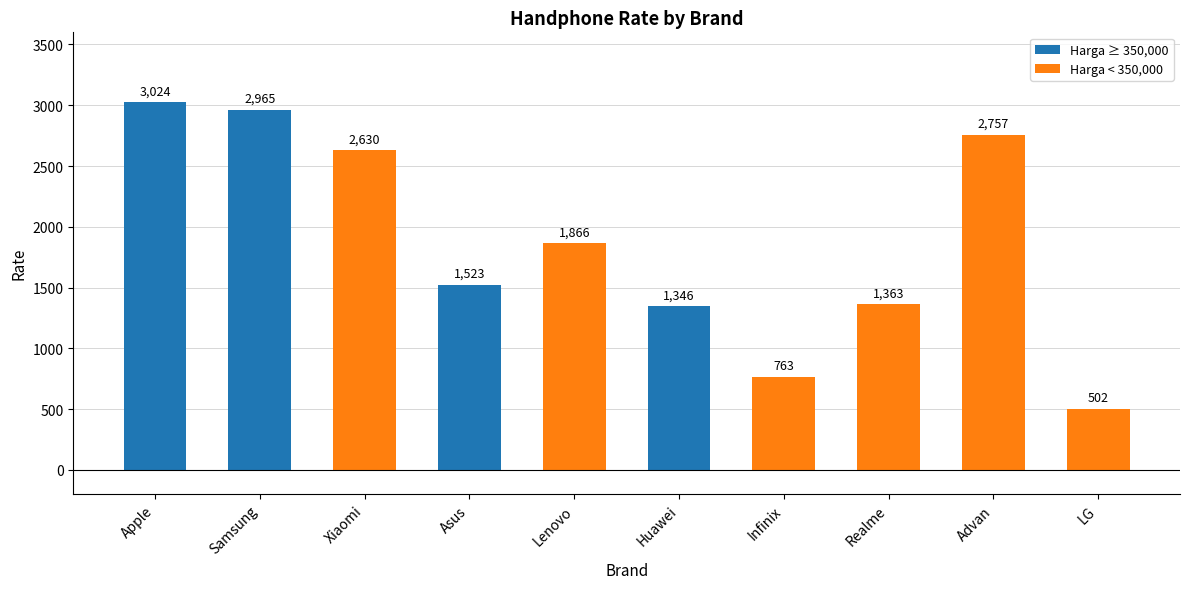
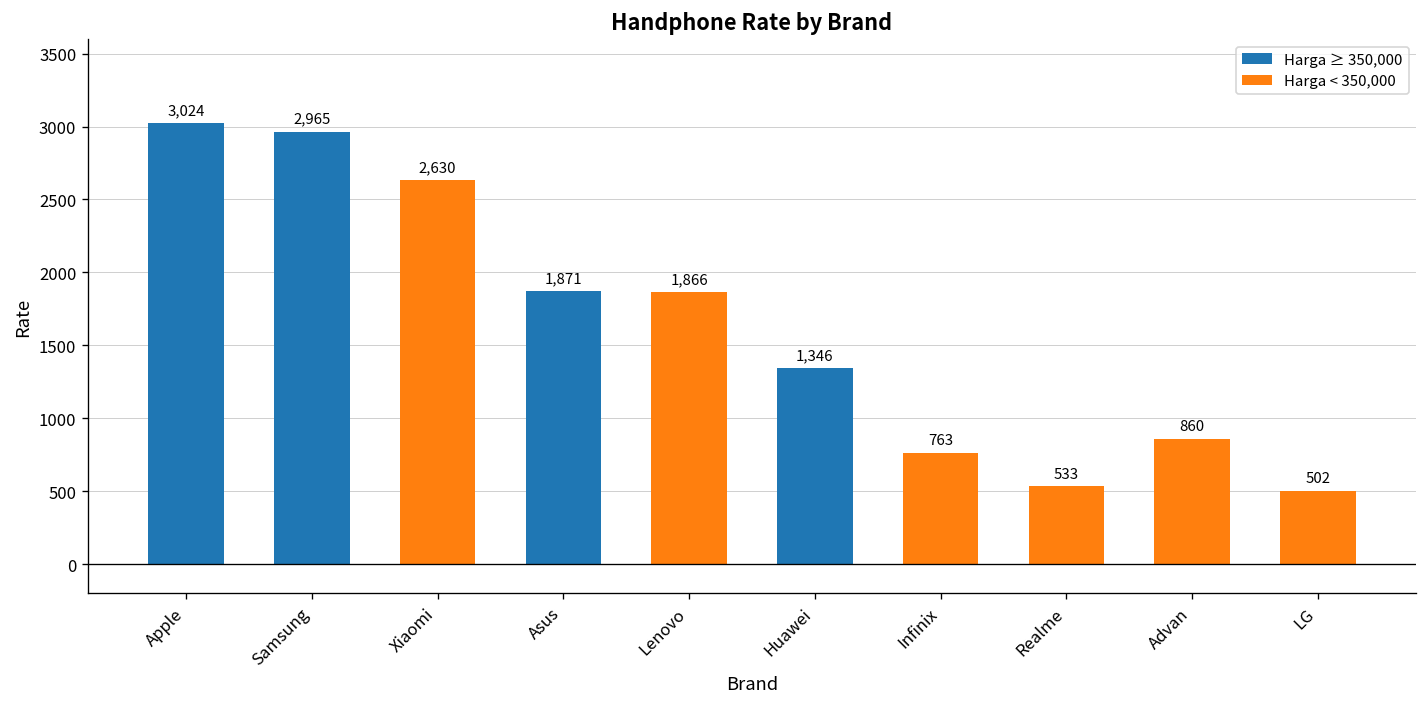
Asus: 1,523 -> 1,871
Realme: 1,363 -> 533
Advan: 2,757 -> 860
